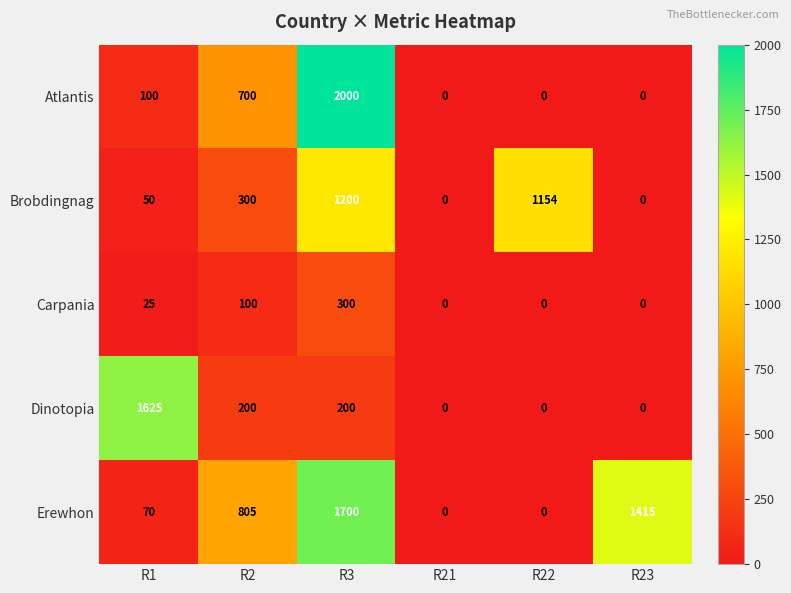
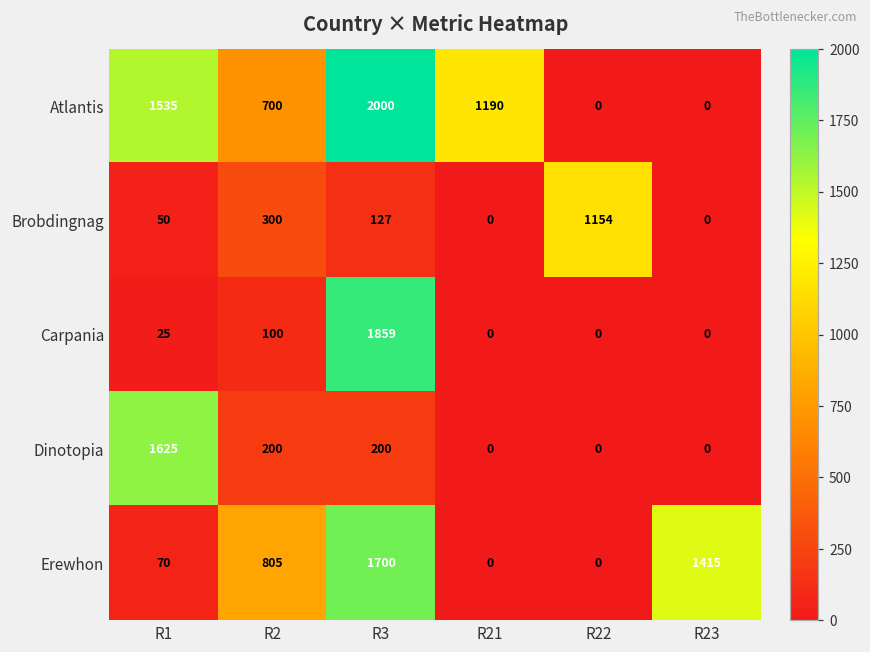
Atlantis, R1: 100 -> 1535
Atlantis, R21: 0 -> 1190
Brobdingnag, R3: 1200 -> 127
Carpania, R3: 300 -> 1859
